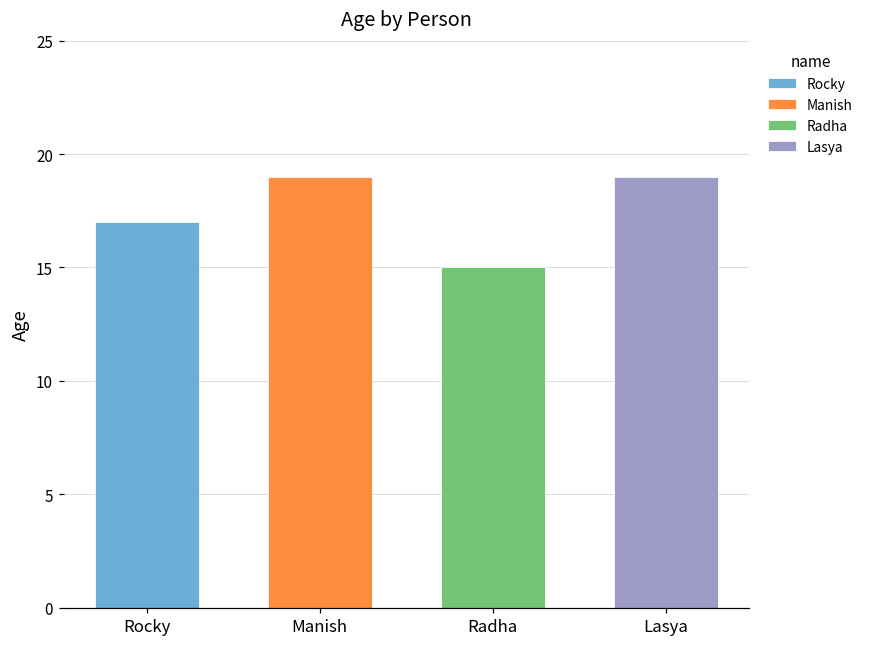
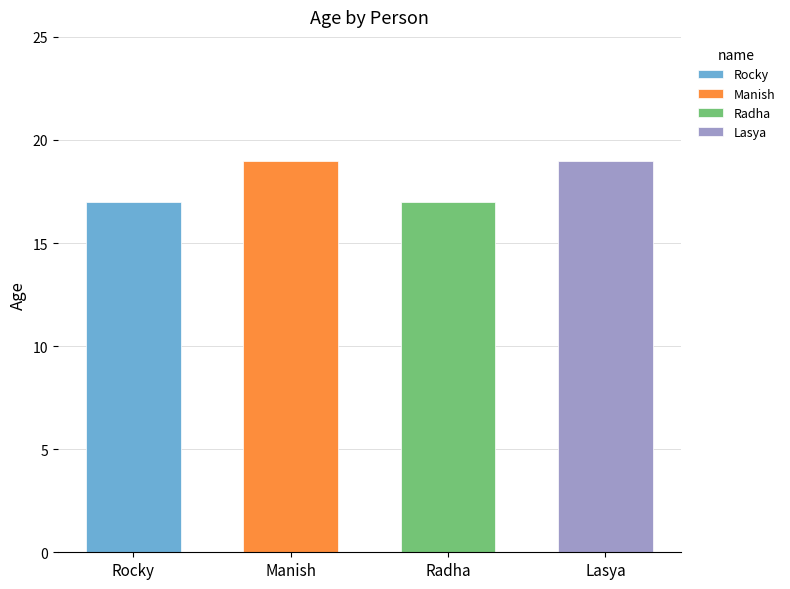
Radha: 15 -> 17
